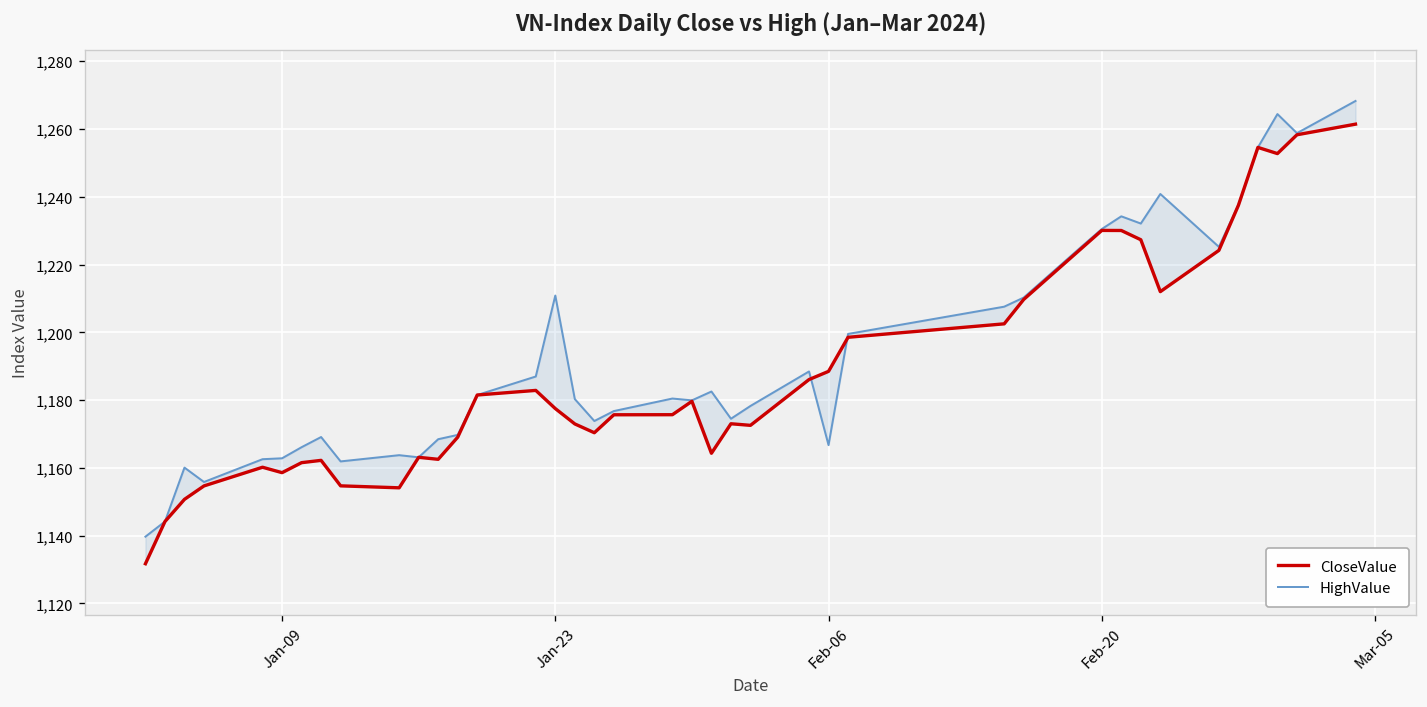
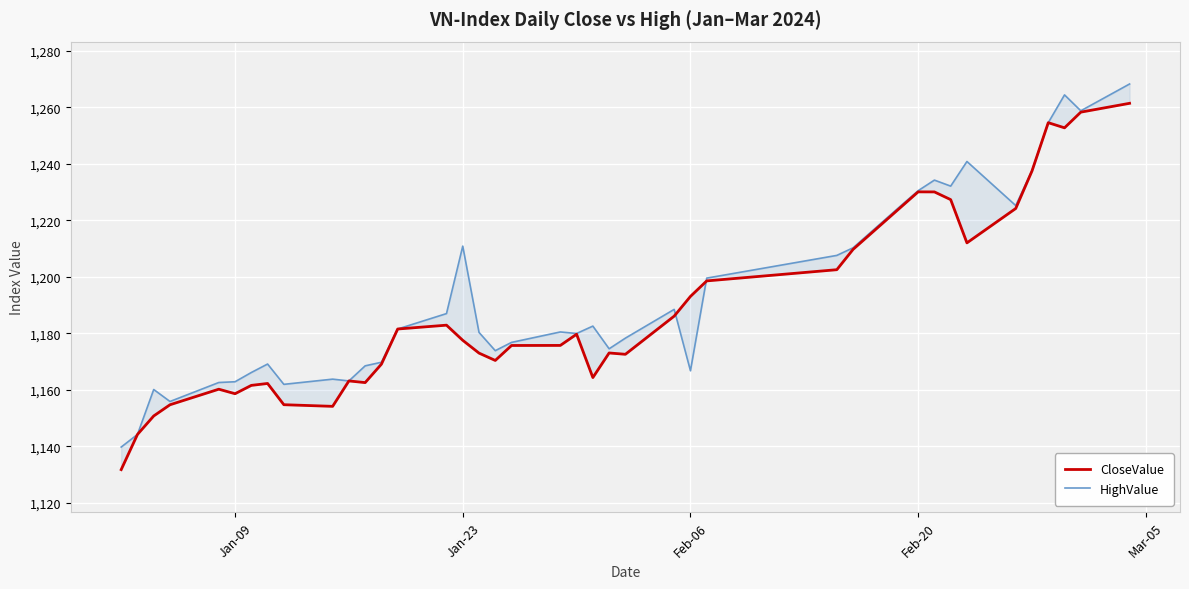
CloseValue, Feb-06: 1,188 -> 1,193
